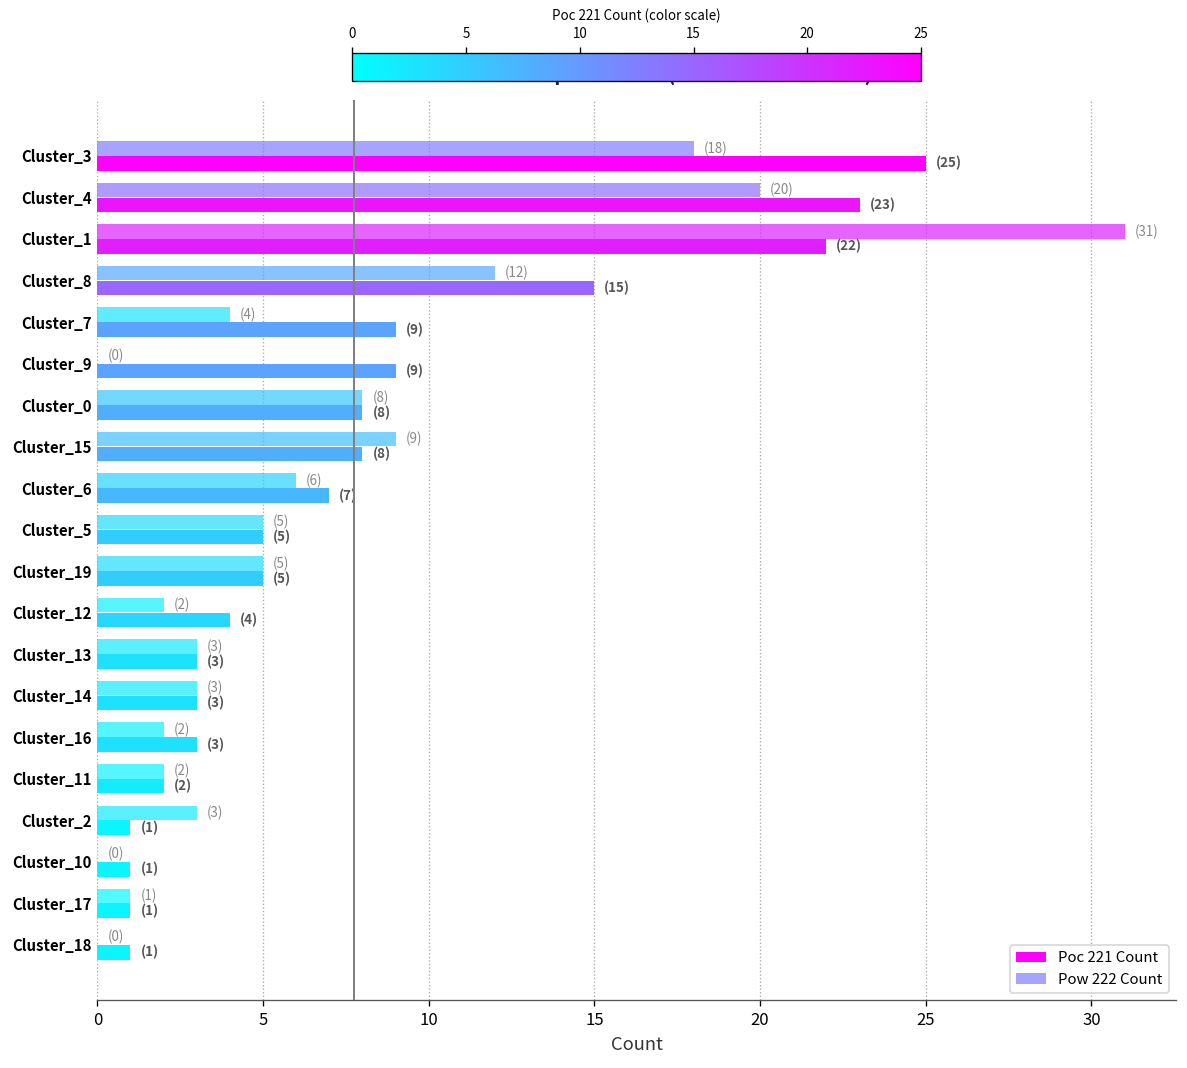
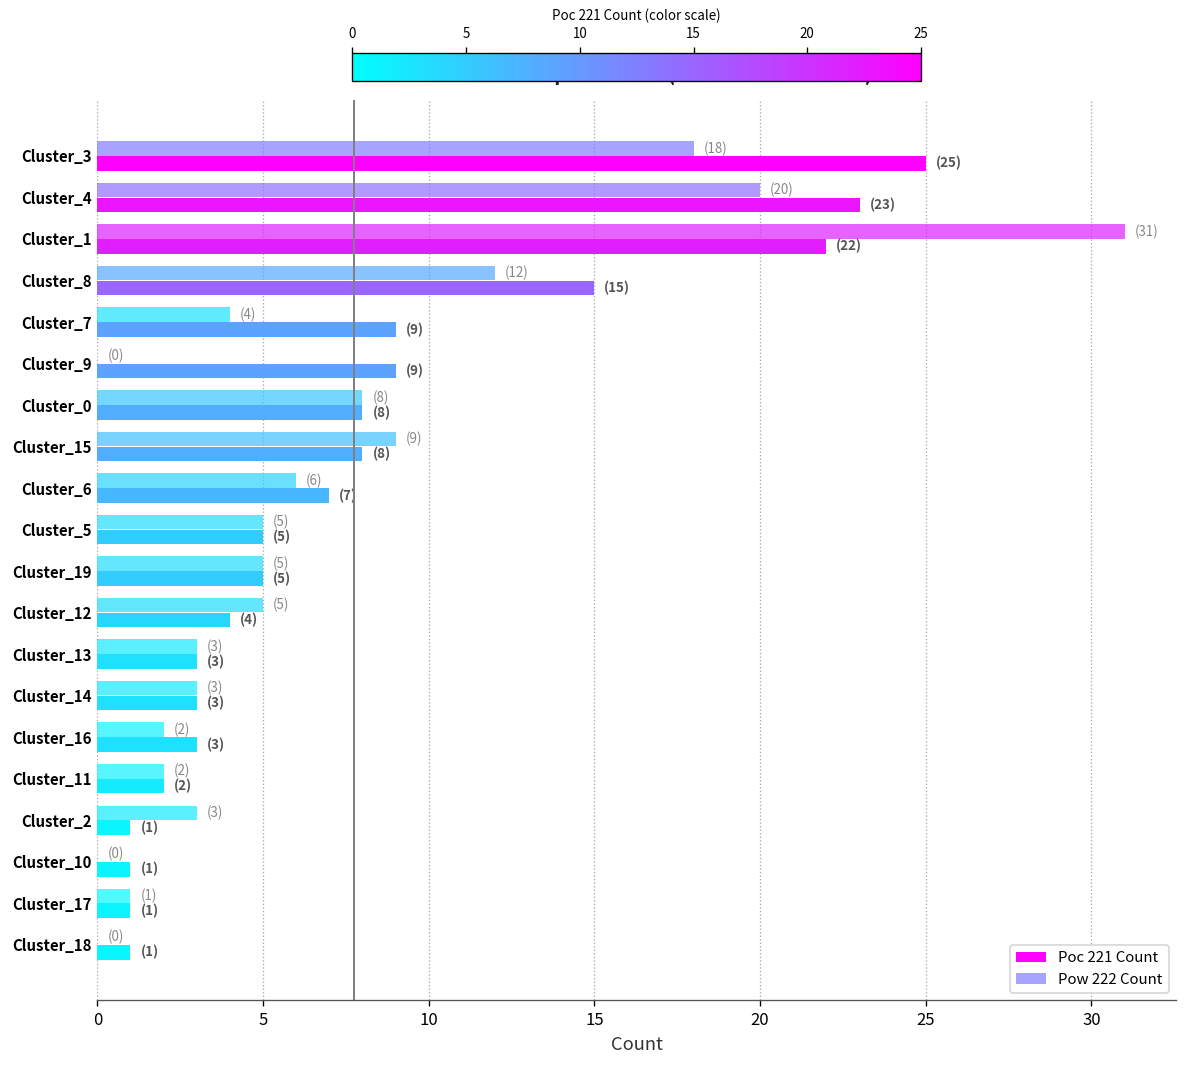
Pow 222 Count, Cluster_12: (2) -> (5)
